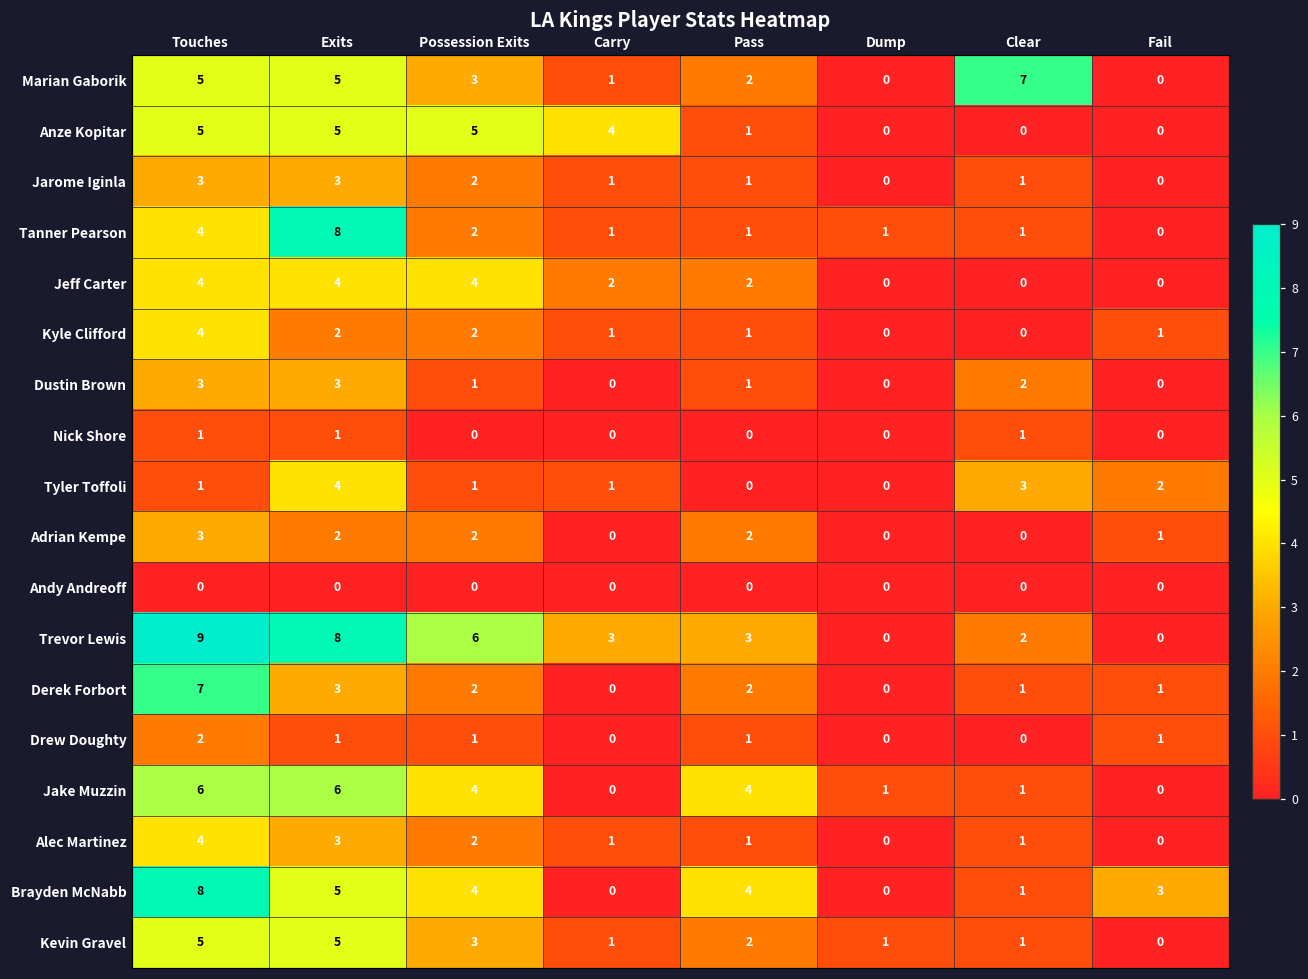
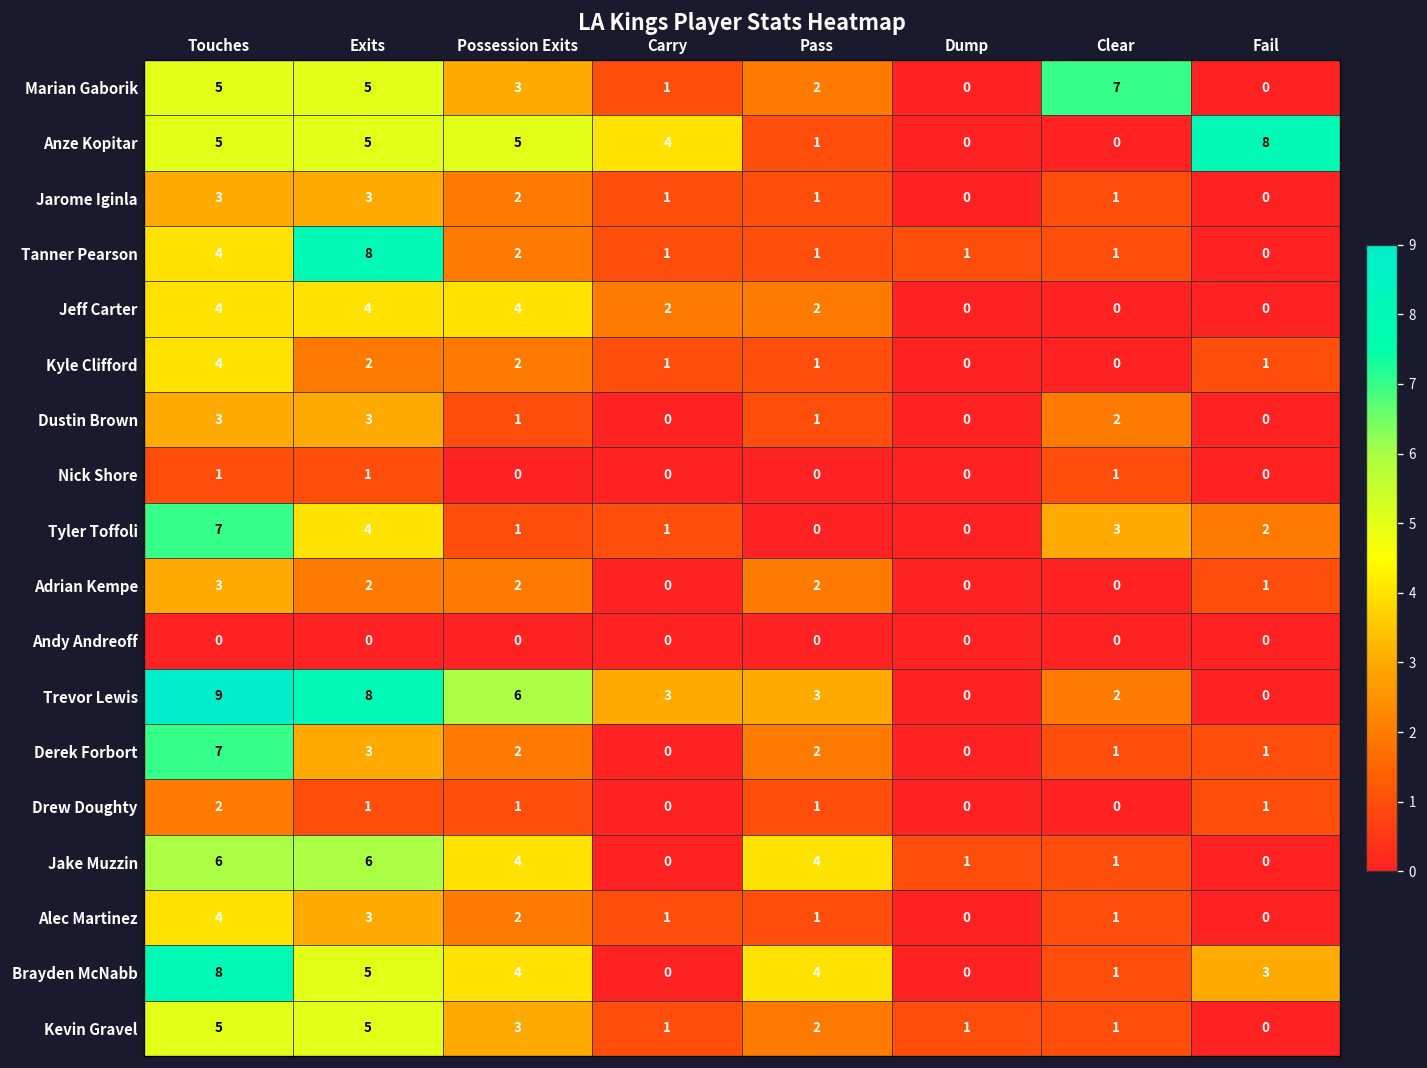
Anze Kopitar, Fail: 0 -> 8
Tyler Toffoli, Touches: 1 -> 7
